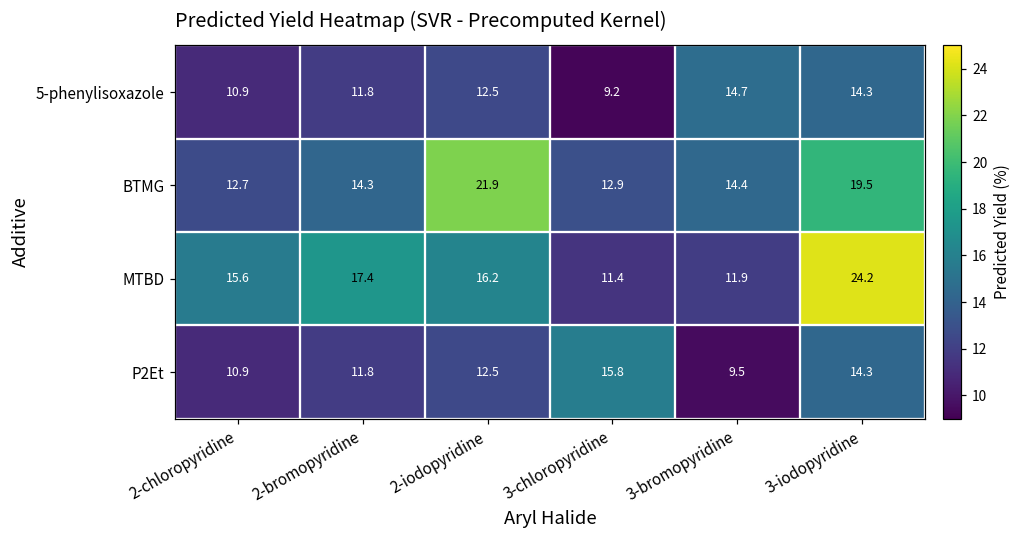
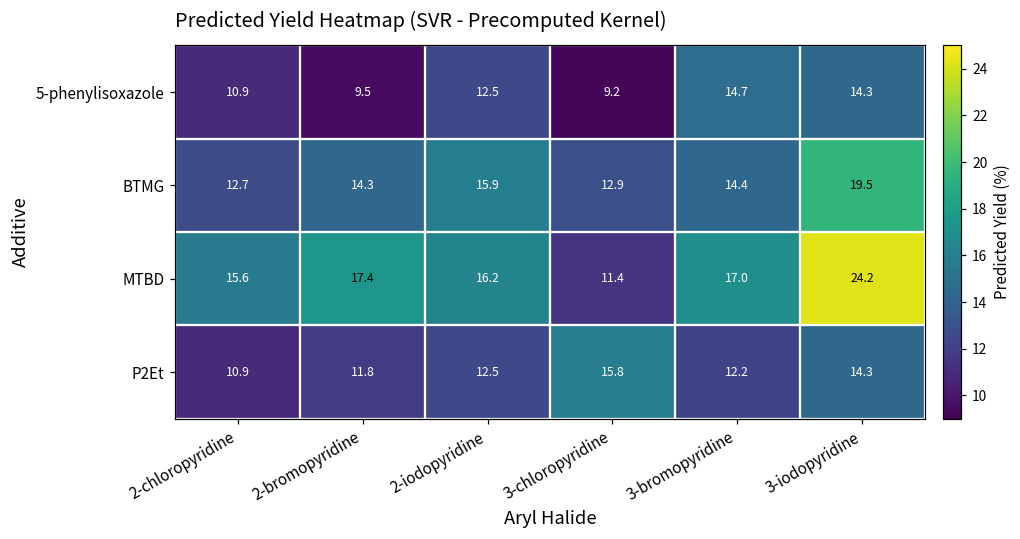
5-phenylisoxazole, 2-bromopyridine: 11.8 -> 9.5
BTMG, 2-iodopyridine: 21.9 -> 15.9
MTBD, 3-bromopyridine: 11.9 -> 17.0
P2Et, 3-bromopyridine: 9.5 -> 12.2
